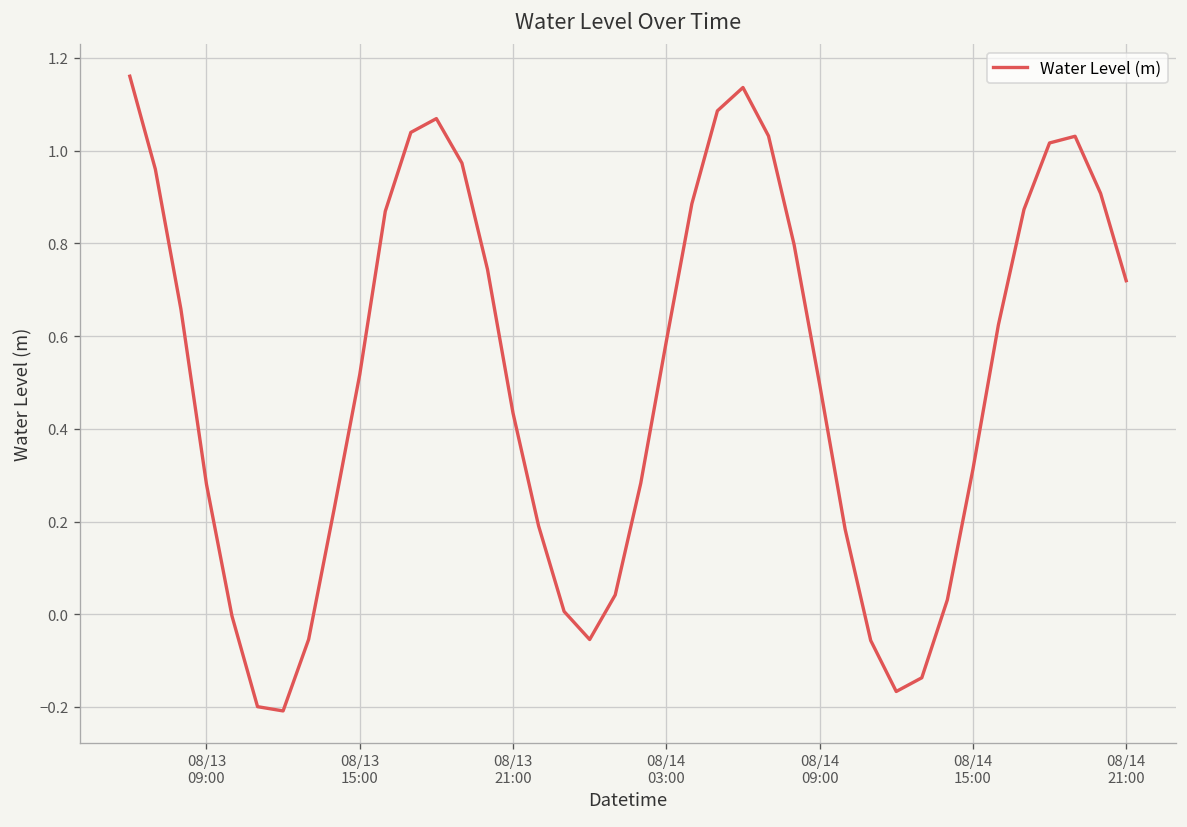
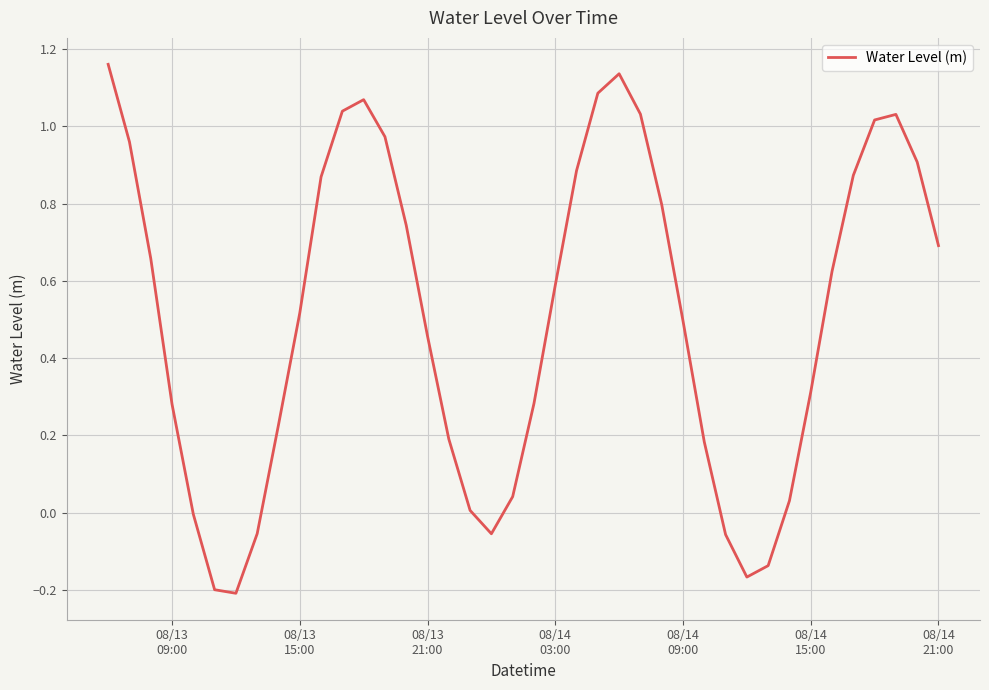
08/13 21:00: 0.43 -> 0.46
08/14 21:00: 0.72 -> 0.69
